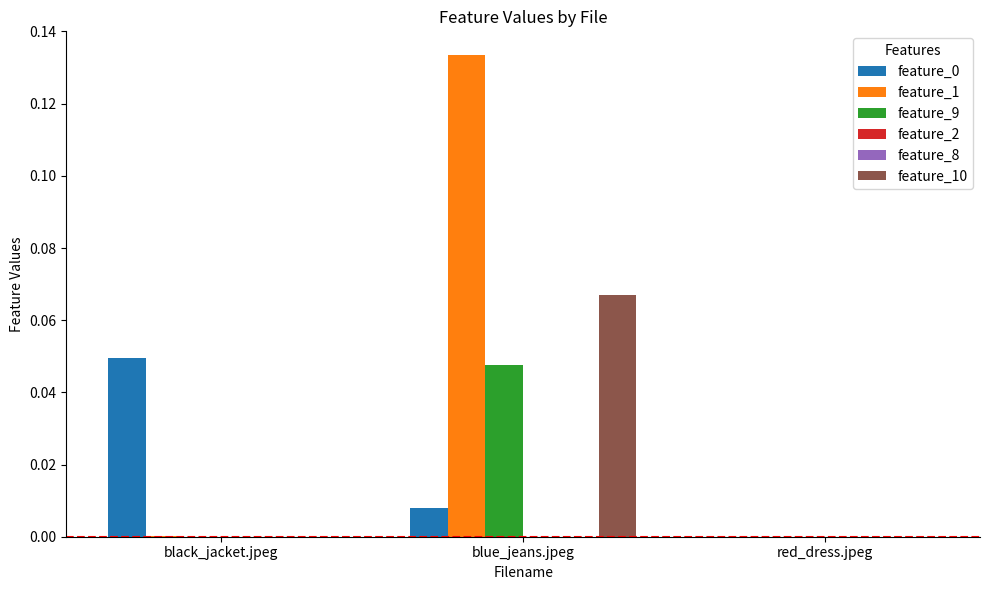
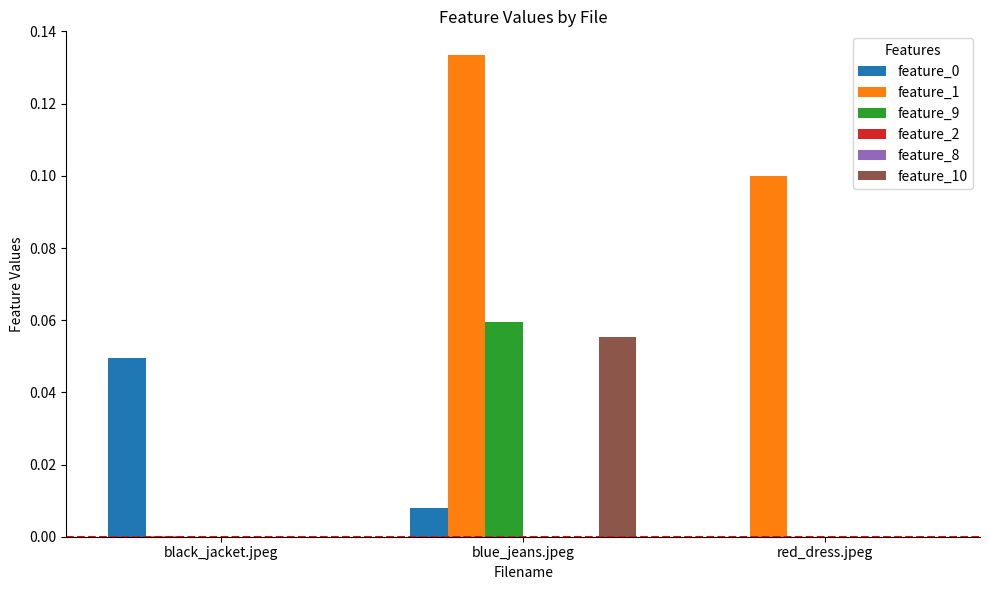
feature_9, blue_jeans.jpeg: 0.048 -> 0.060
feature_10, blue_jeans.jpeg: 0.067 -> 0.055
feature_1, red_dress.jpeg: 0.0 -> 0.1
